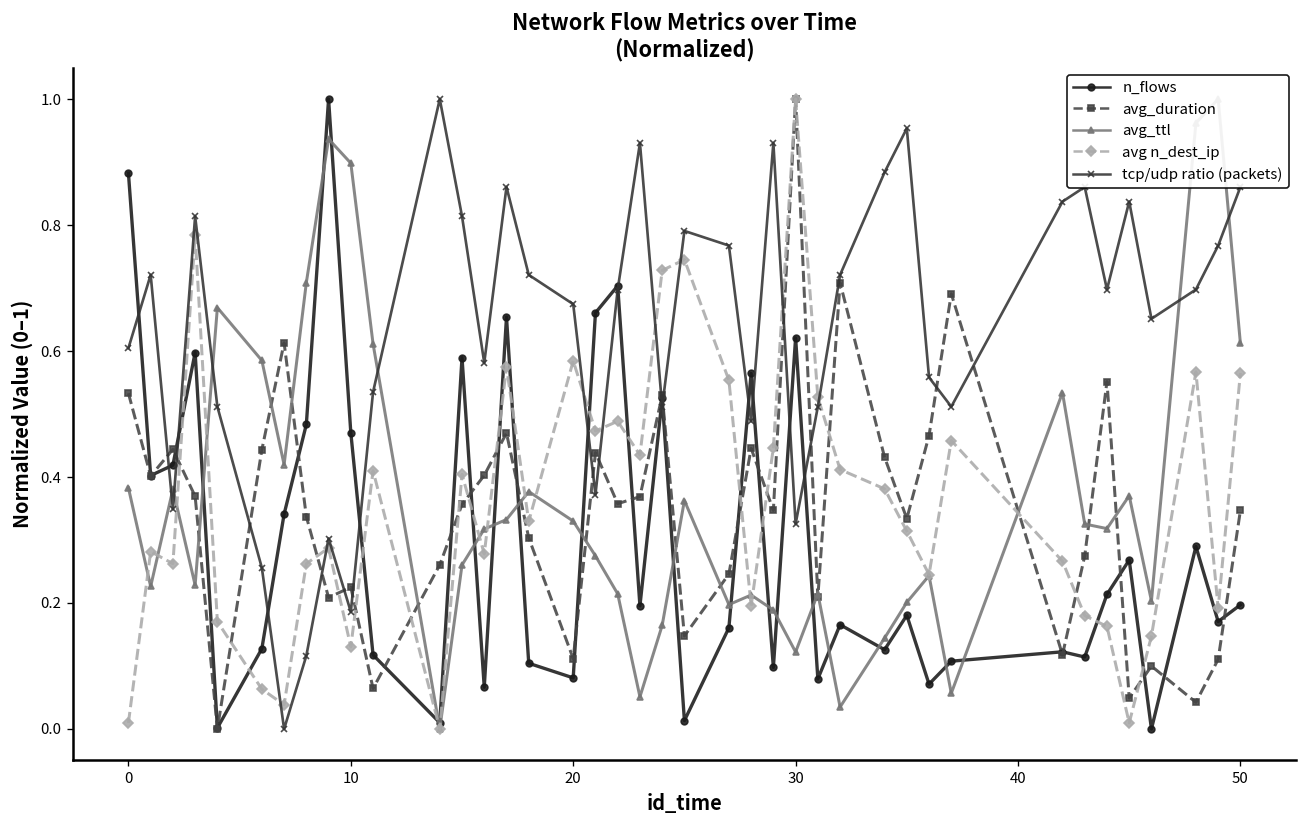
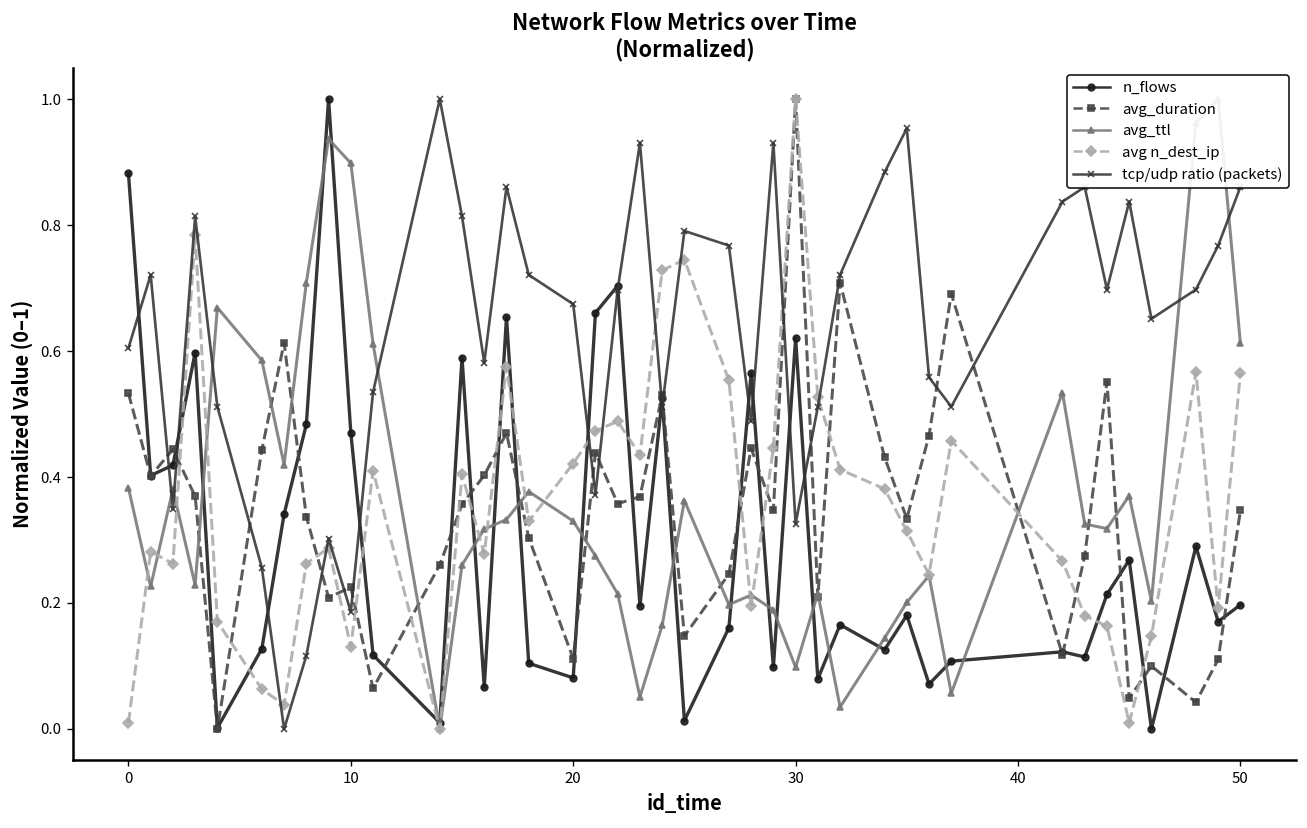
avg n_dest_ip, 20: 0.58 -> 0.42
avg_ttl, 30: 0.12 -> 0.10
